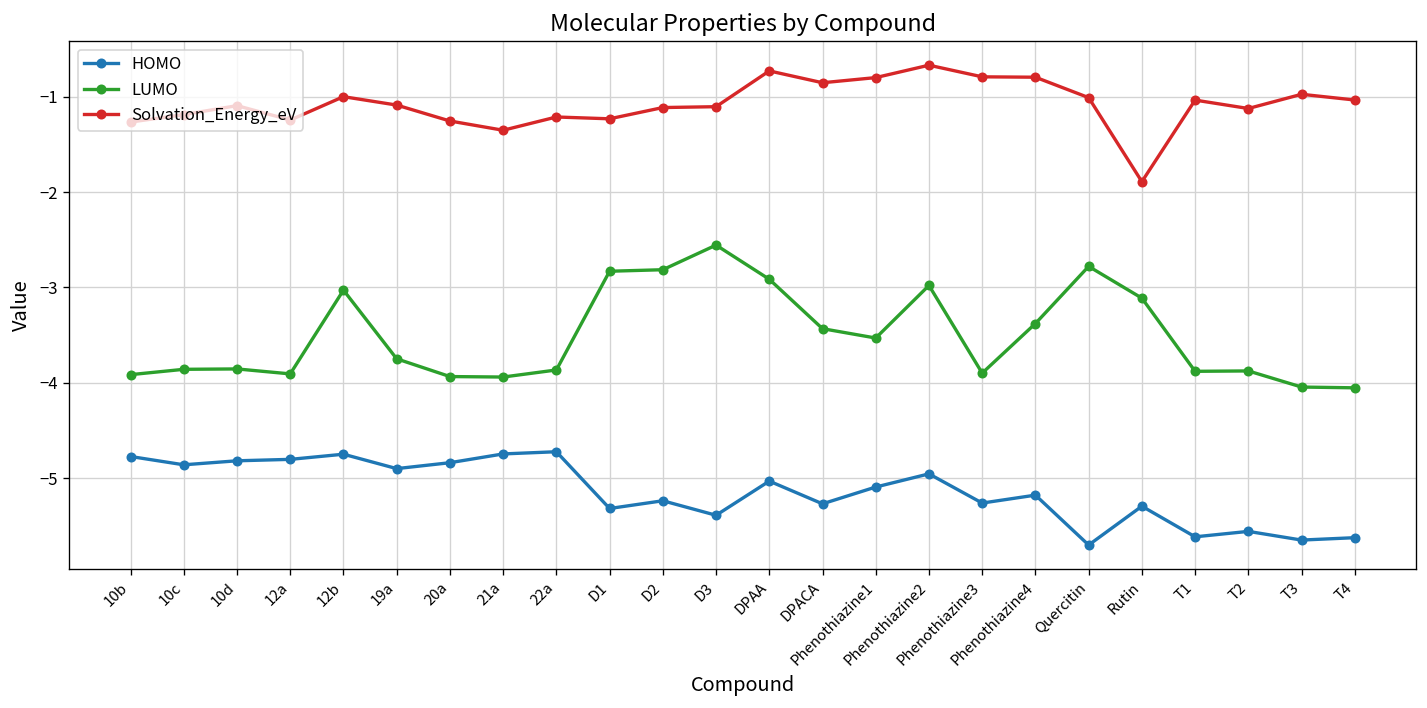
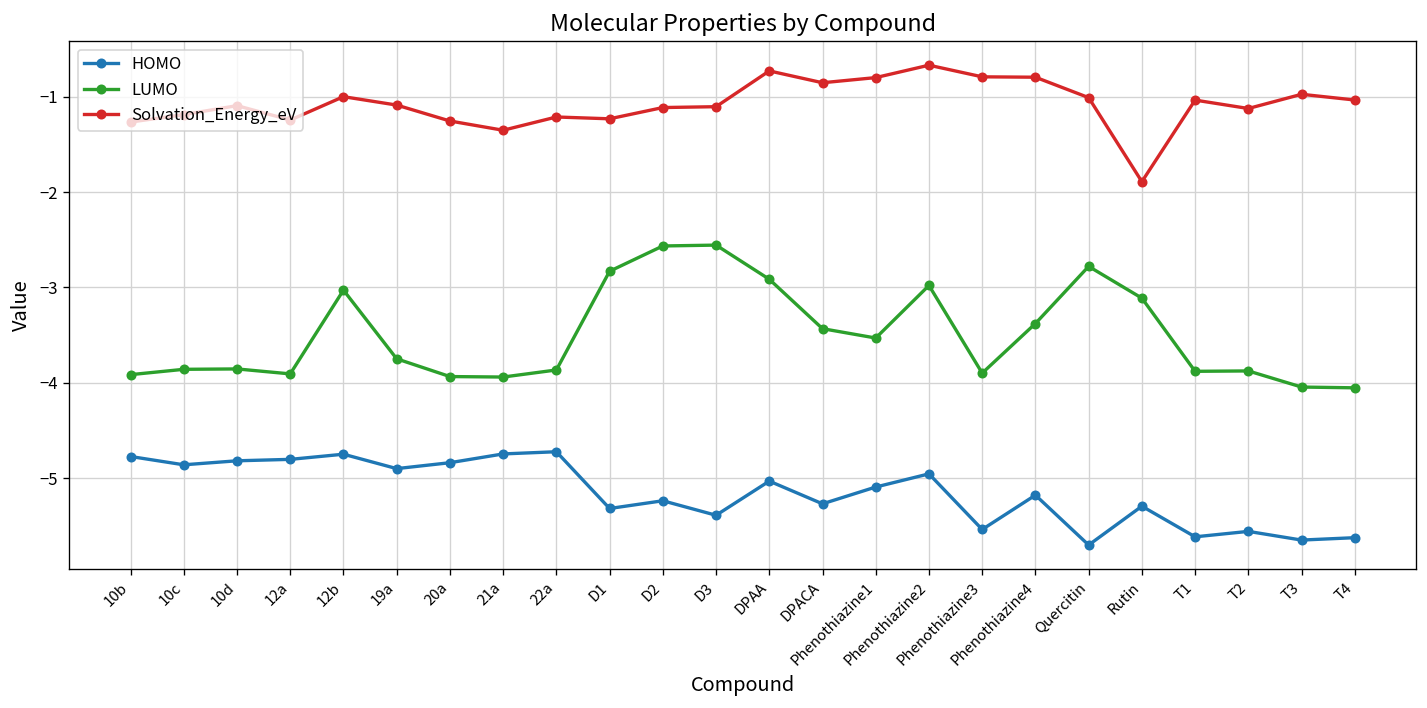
LUMO, D2: -2.8 -> -2.6
HOMO, Phenothiazine3: -5.3 -> -5.5
